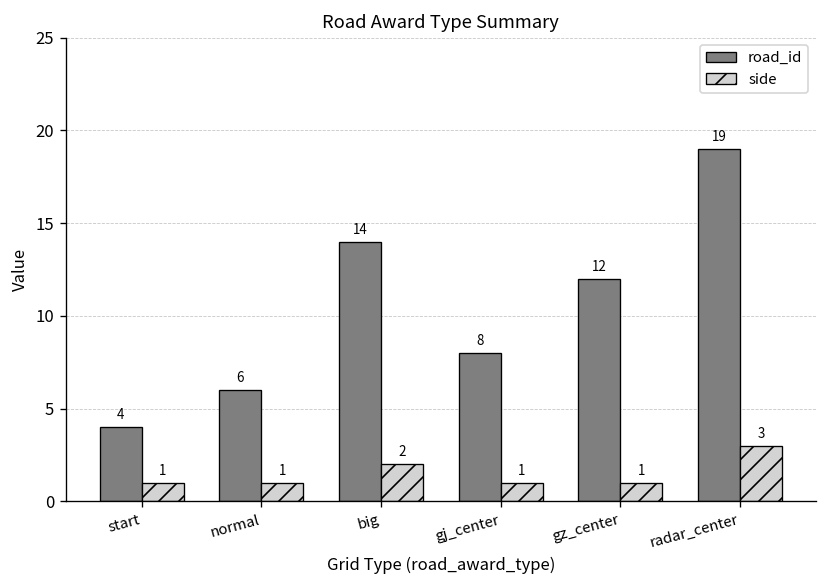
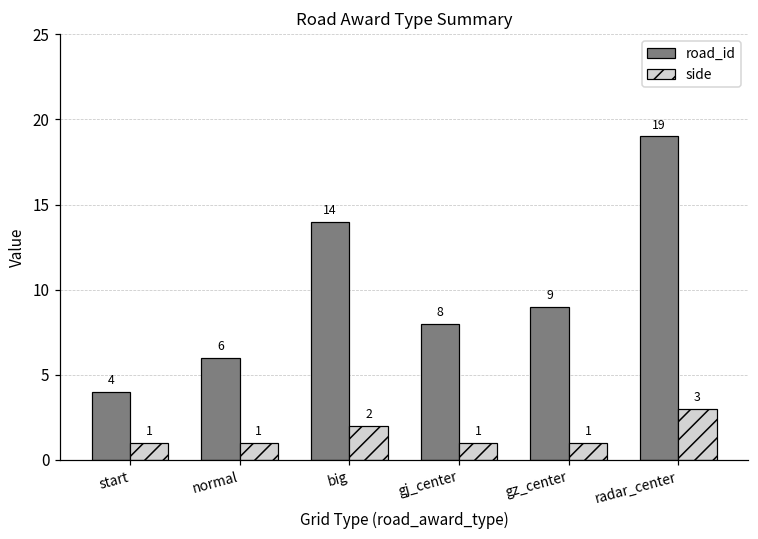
road_id, gz_center: 12 -> 9
